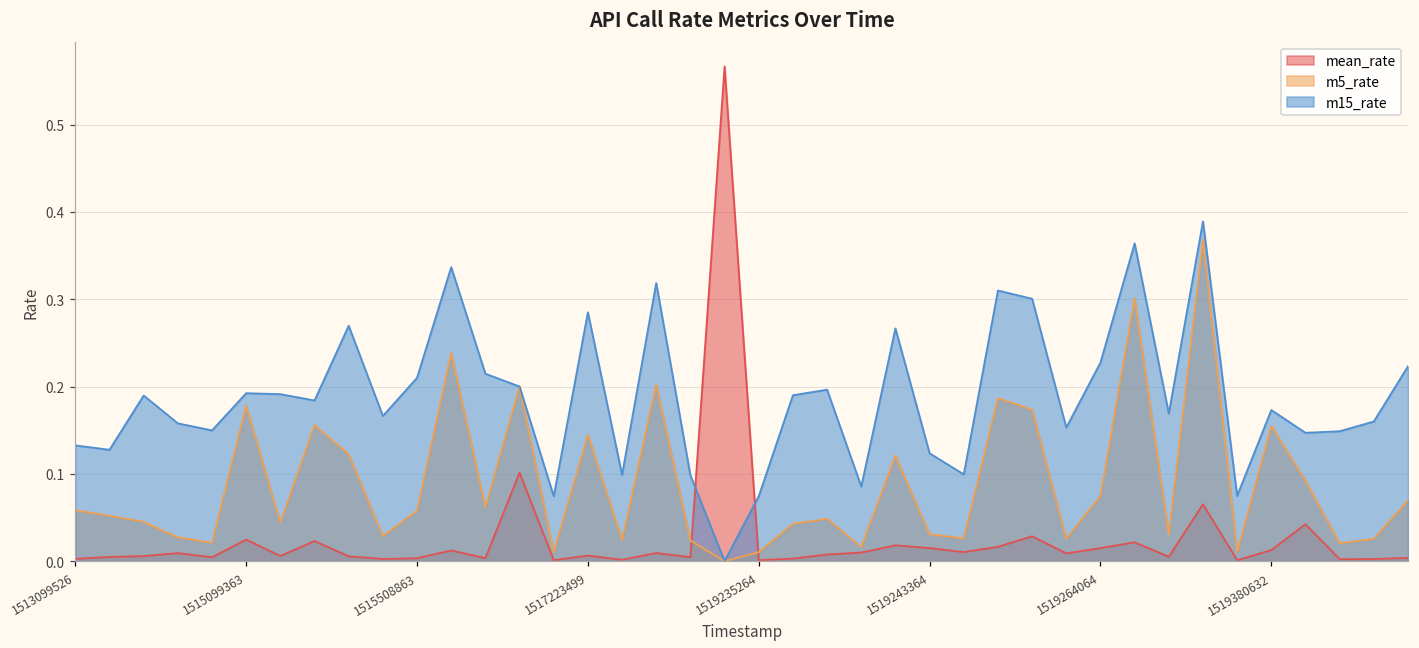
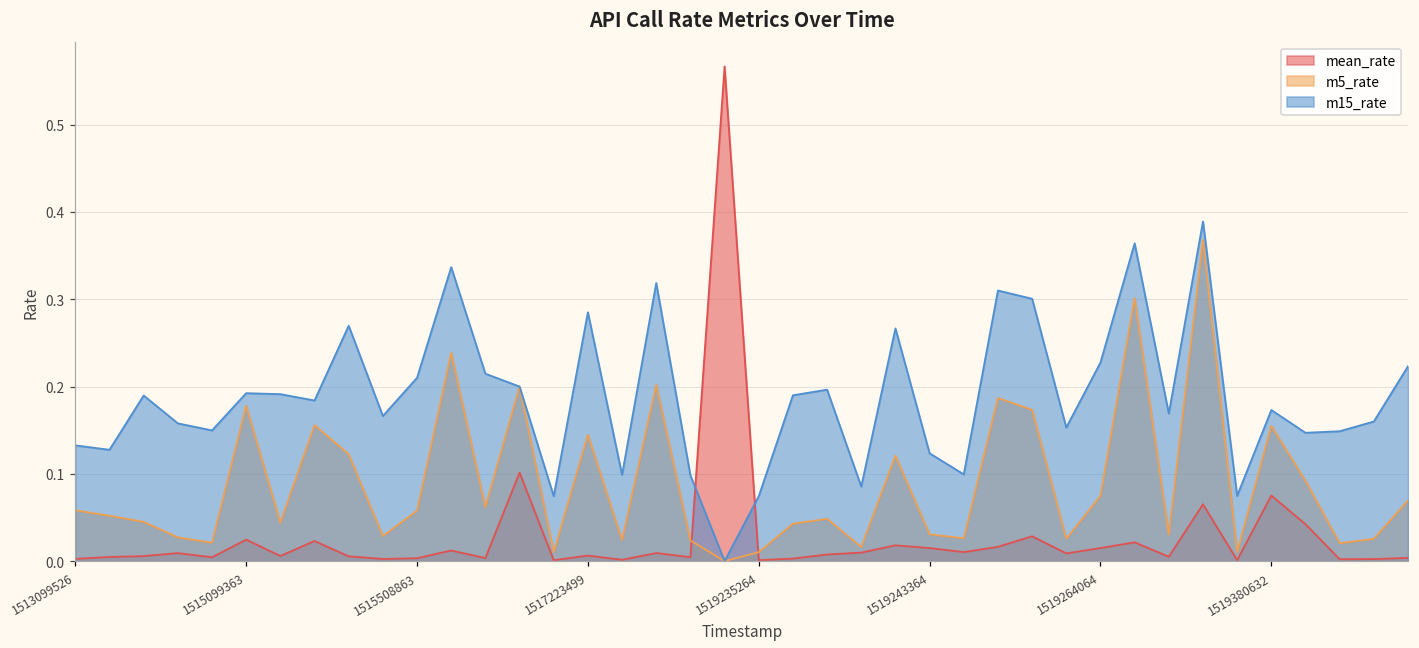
mean_rate, 1519380632: 0.01 -> 0.08
